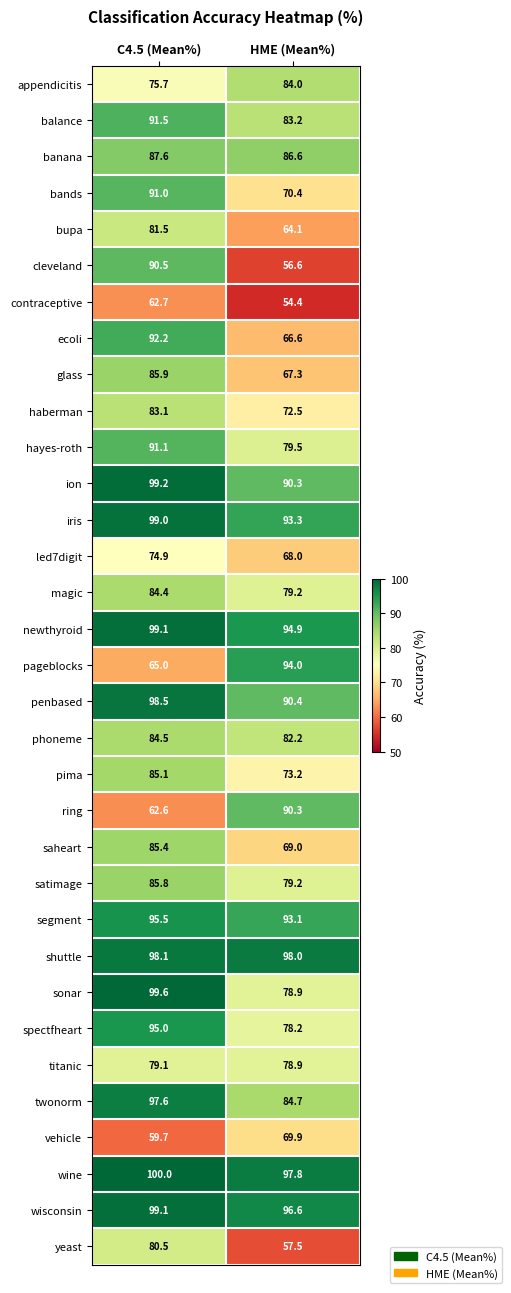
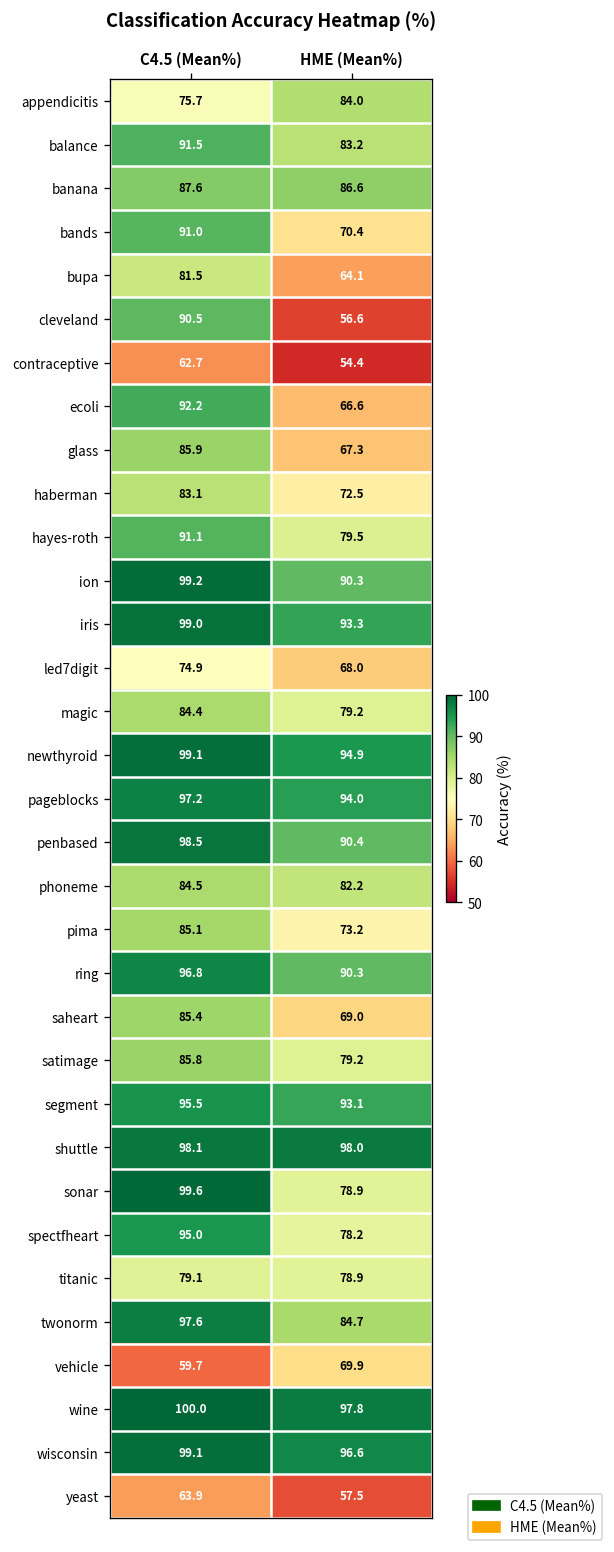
pageblocks, C4.5 (Mean%): 65.0 -> 97.2
ring, C4.5 (Mean%): 62.6 -> 96.8
yeast, C4.5 (Mean%): 80.5 -> 63.9
